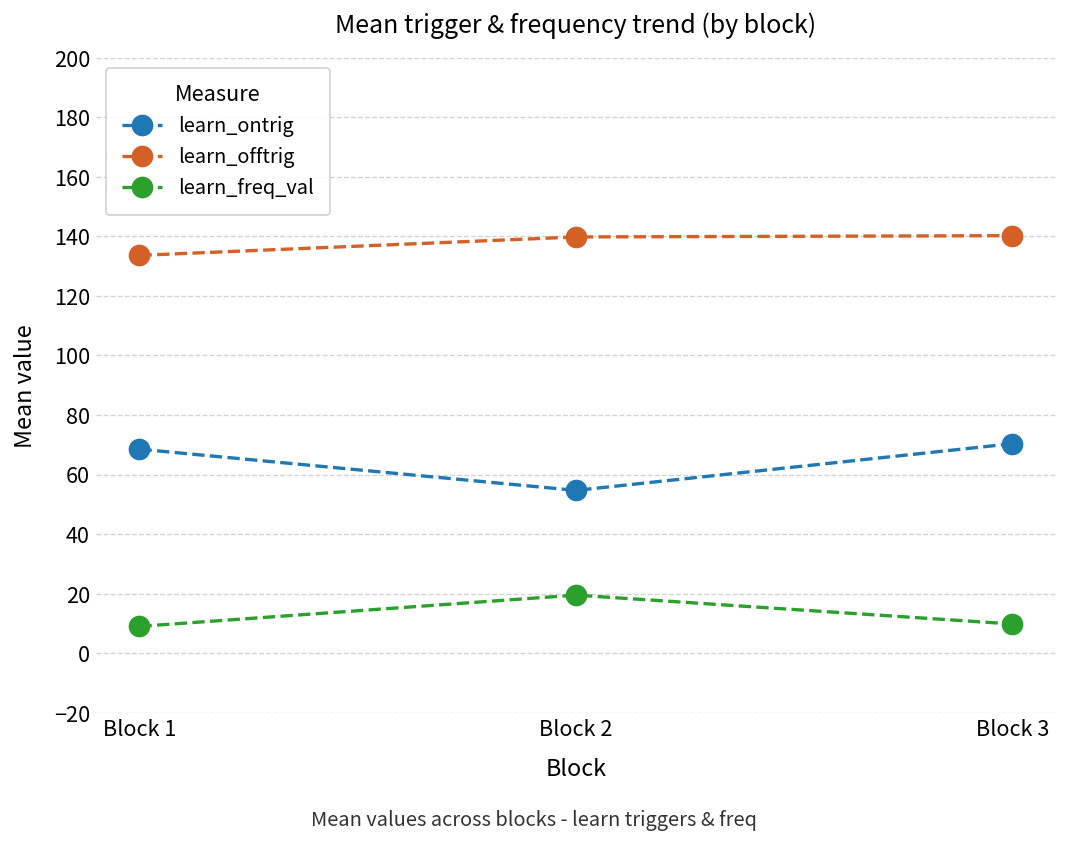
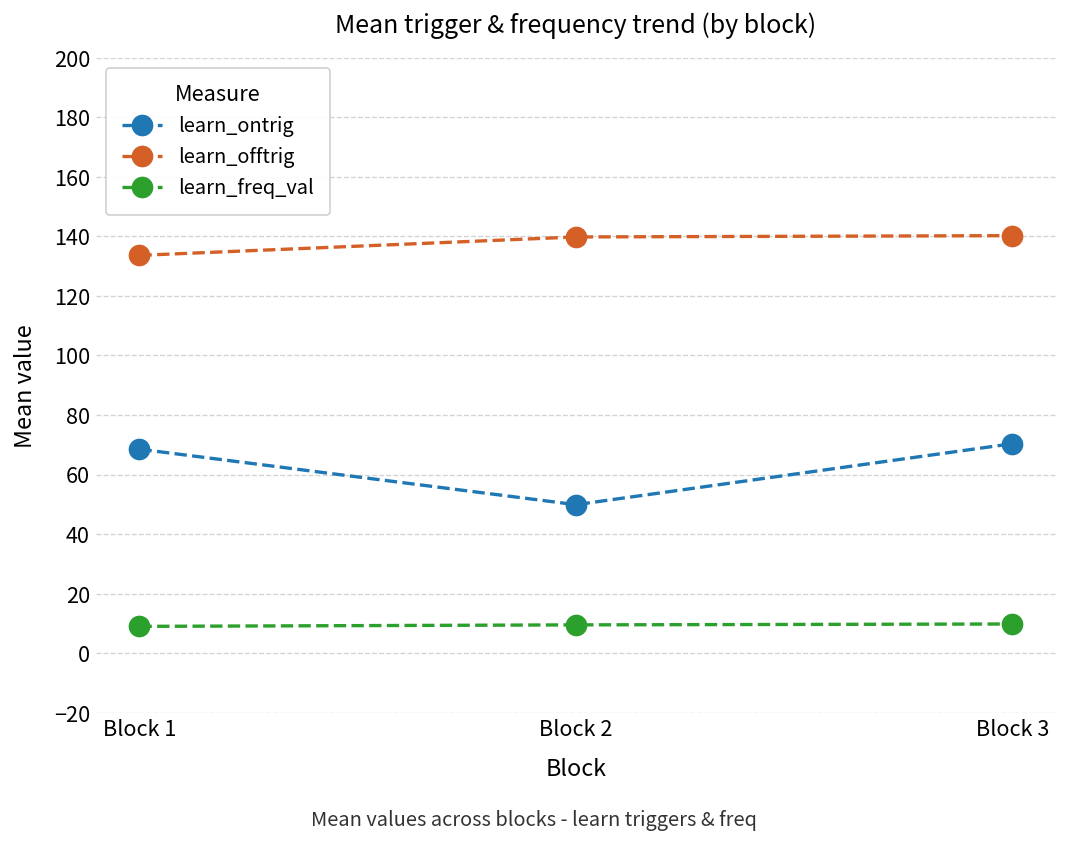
learn_ontrig, Block 2: 55 -> 50
learn_freq_val, Block 2: 20 -> 10
